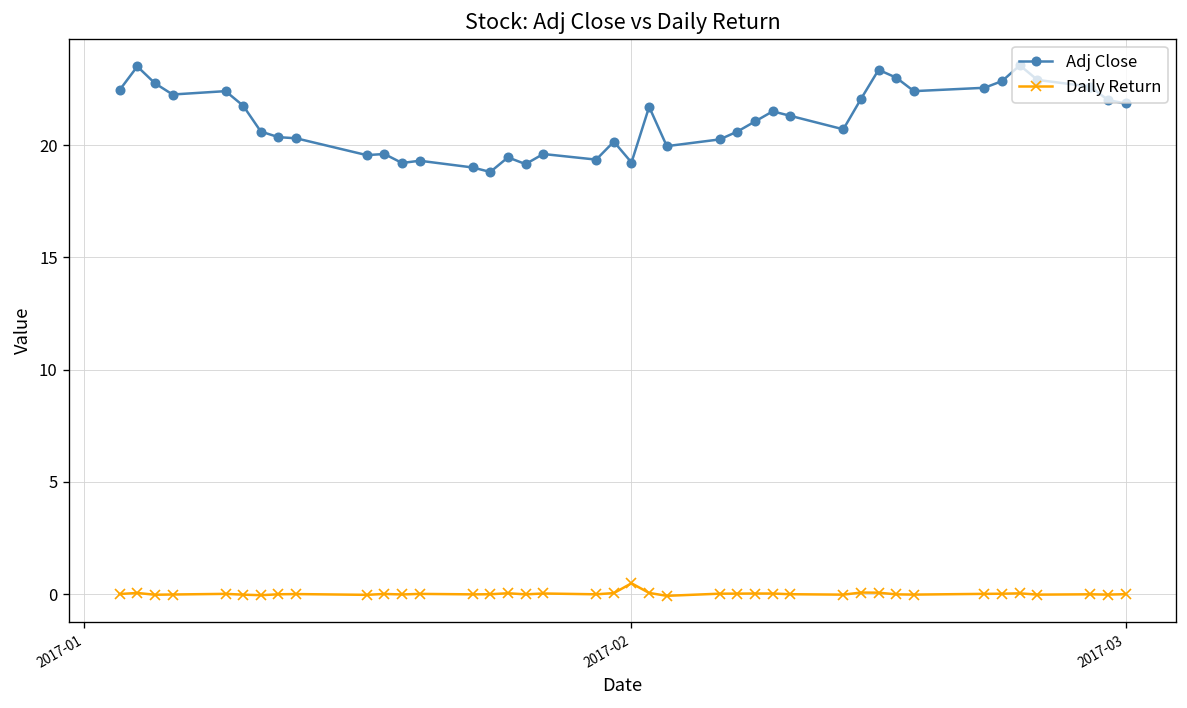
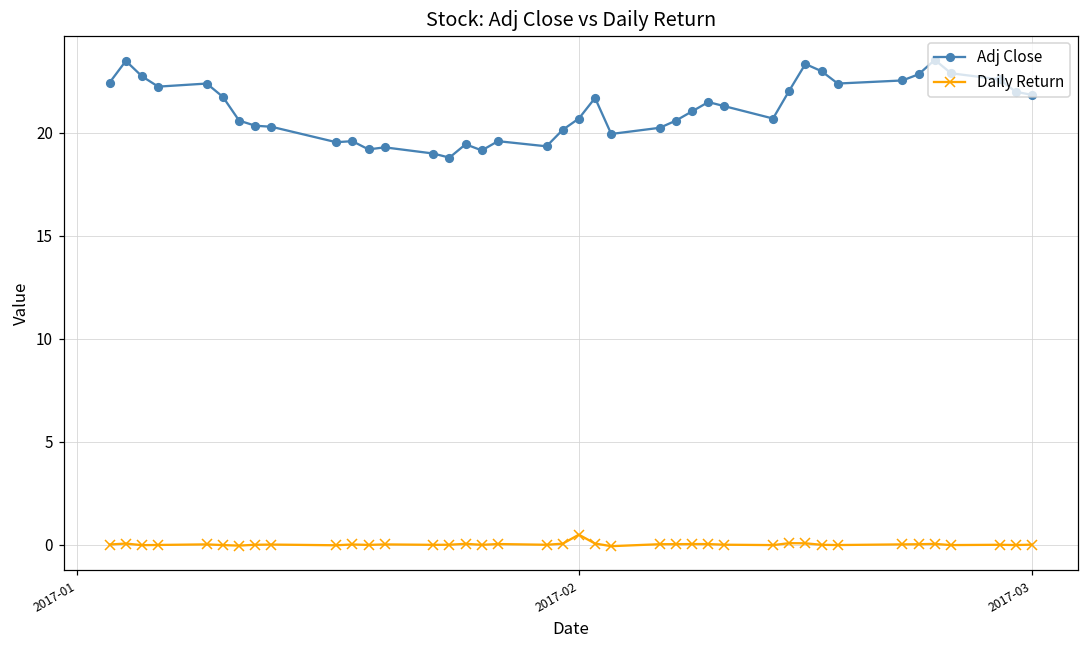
Adj Close, 2017-02: 19.2 -> 20.7
